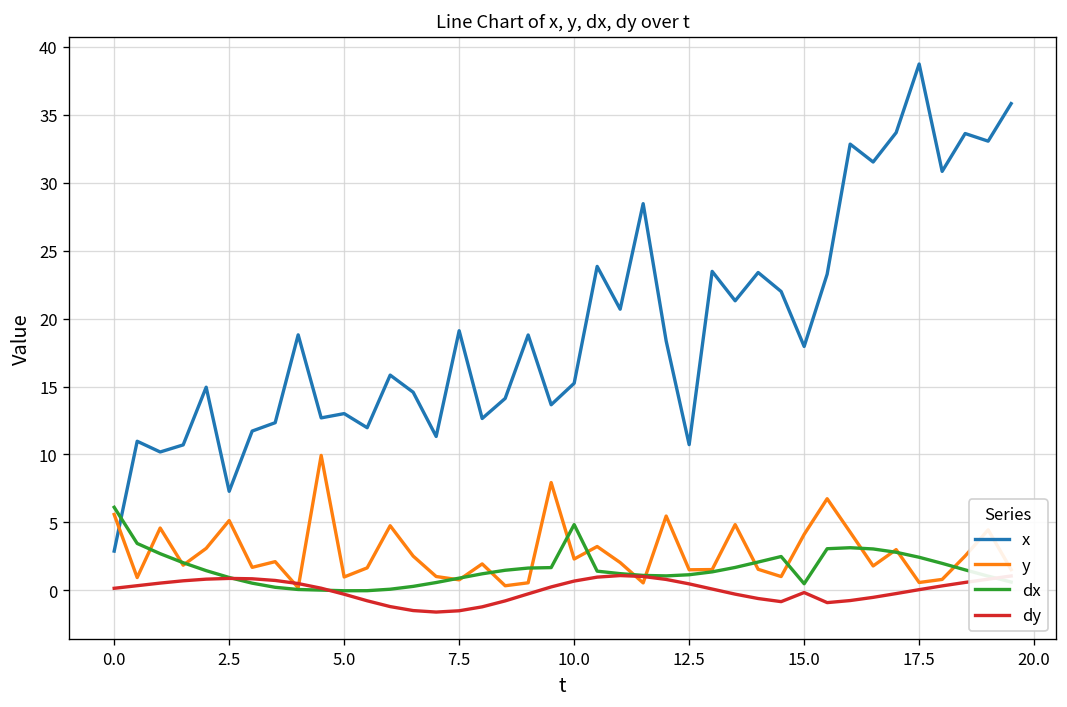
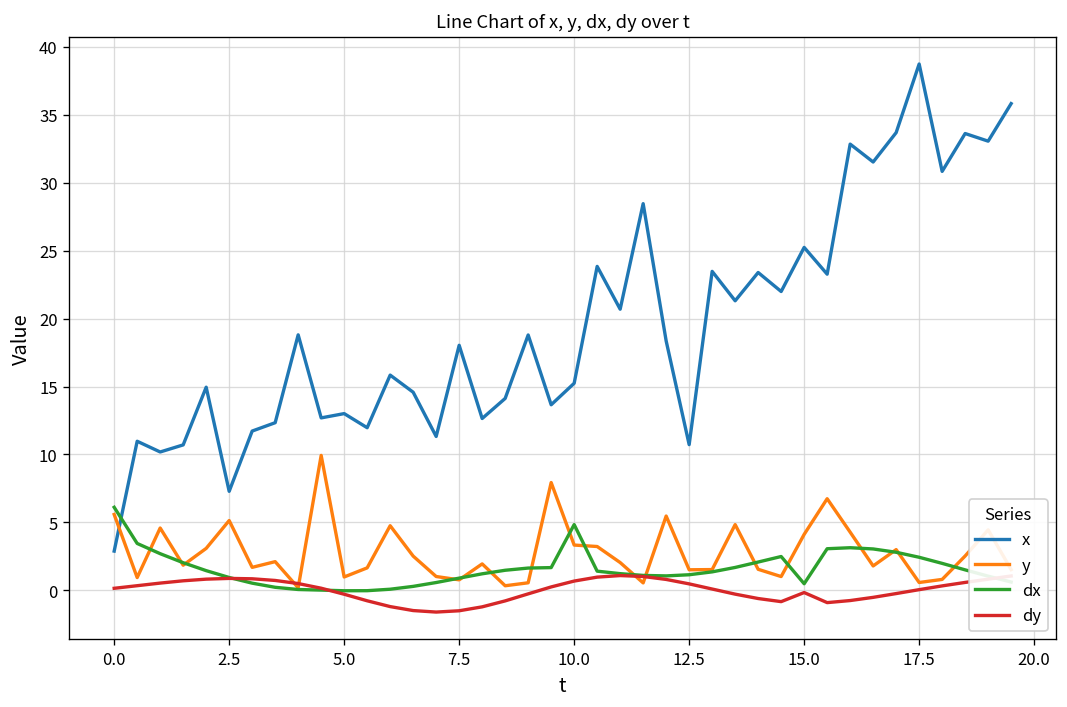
x, 7.5: 19.1 -> 18.0
y, 10.0: 2.3 -> 3.3
x, 15.0: 17.9 -> 25.2
